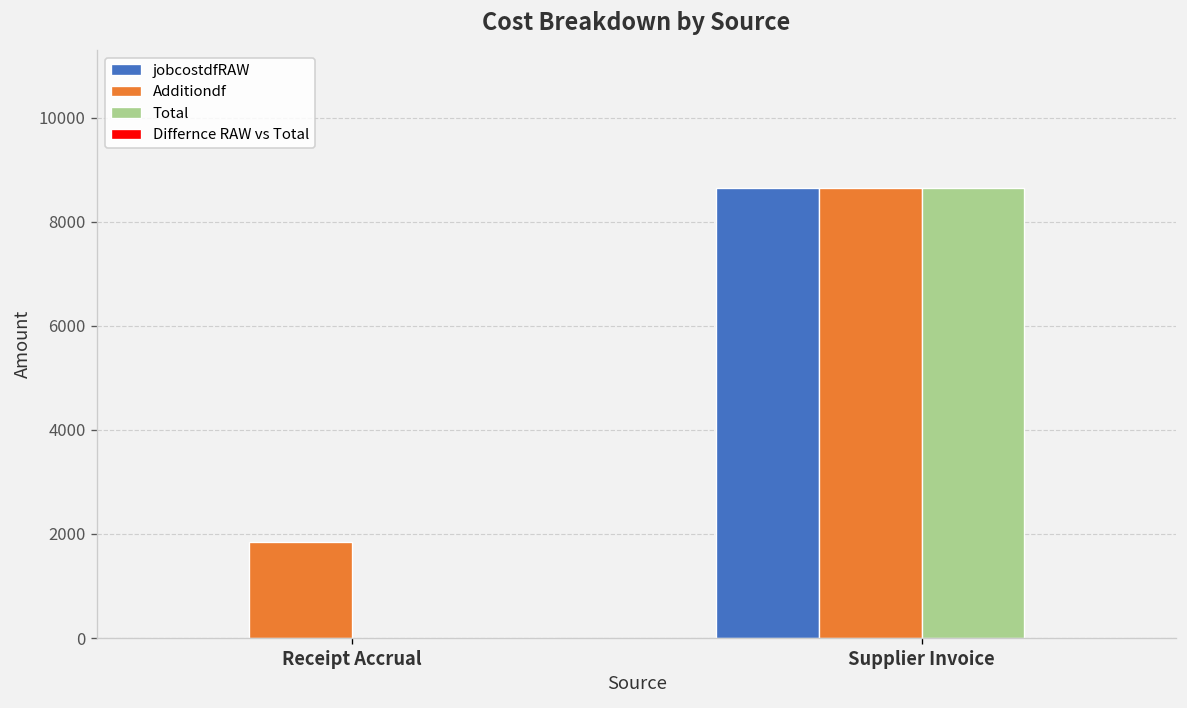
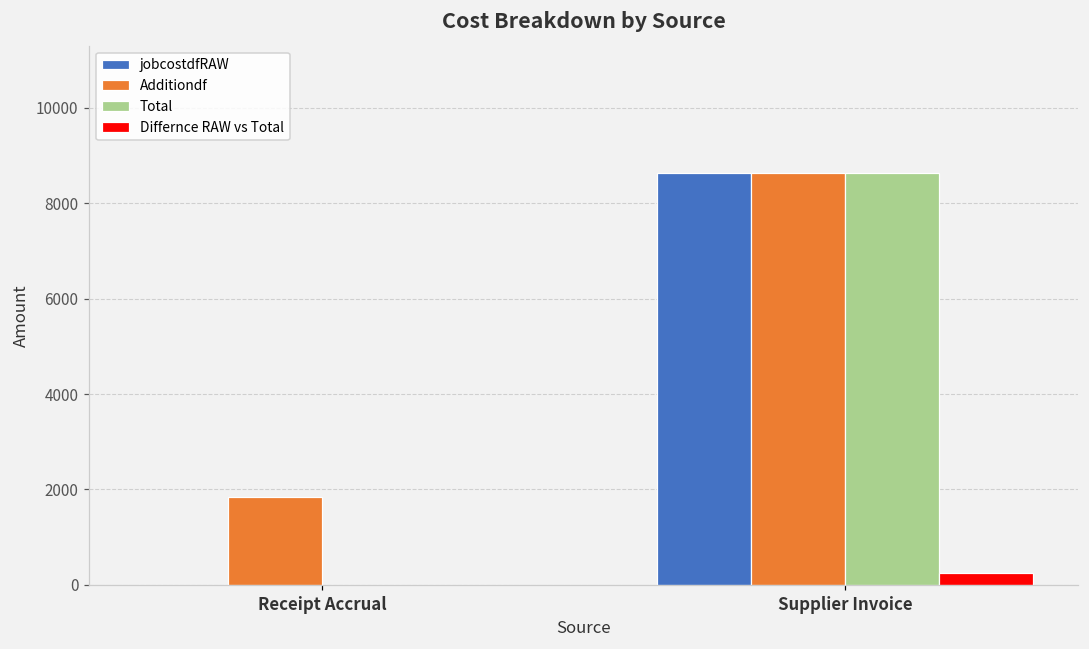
Differnce RAW vs Total, Supplier Invoice: 0 -> 200
